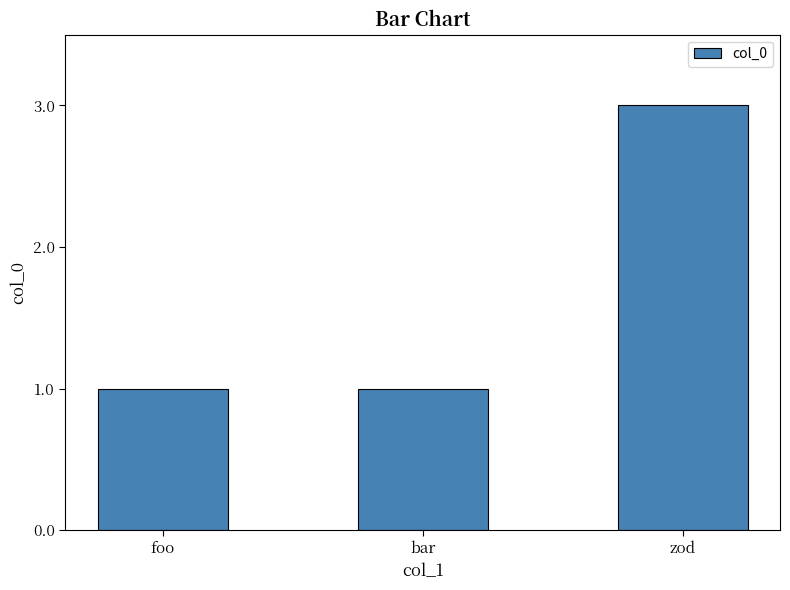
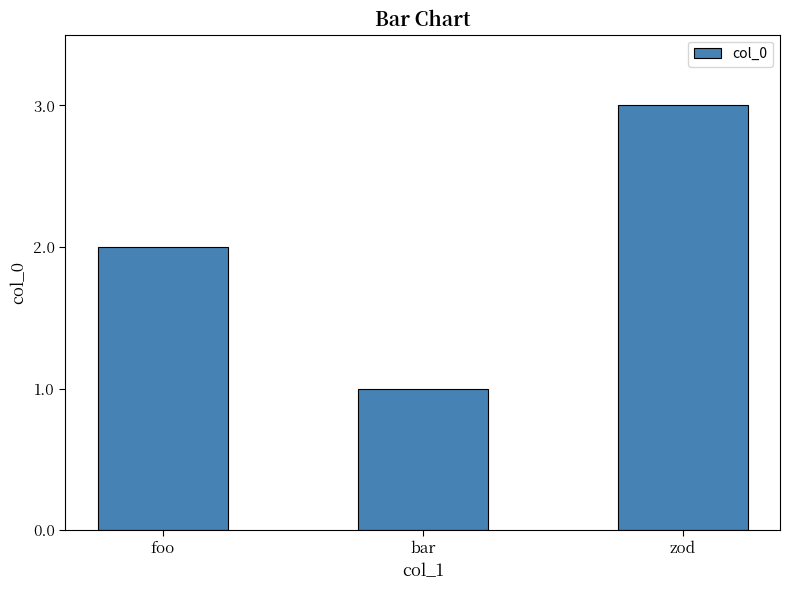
foo: 1 -> 2
